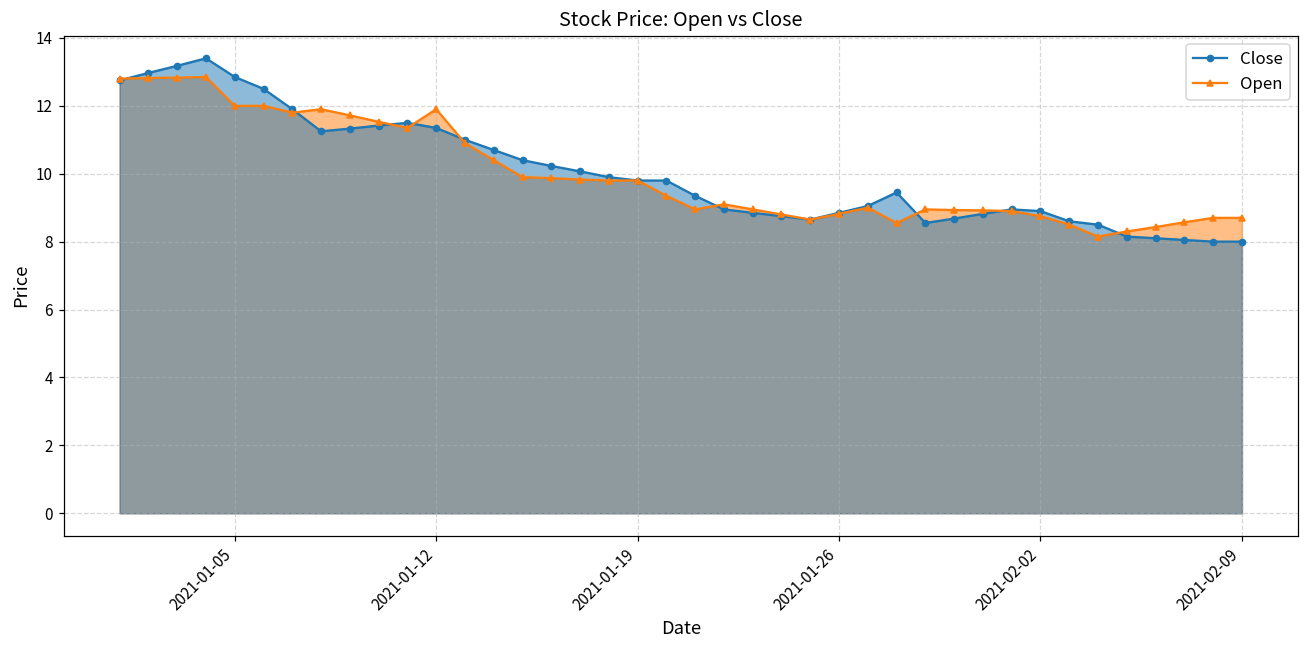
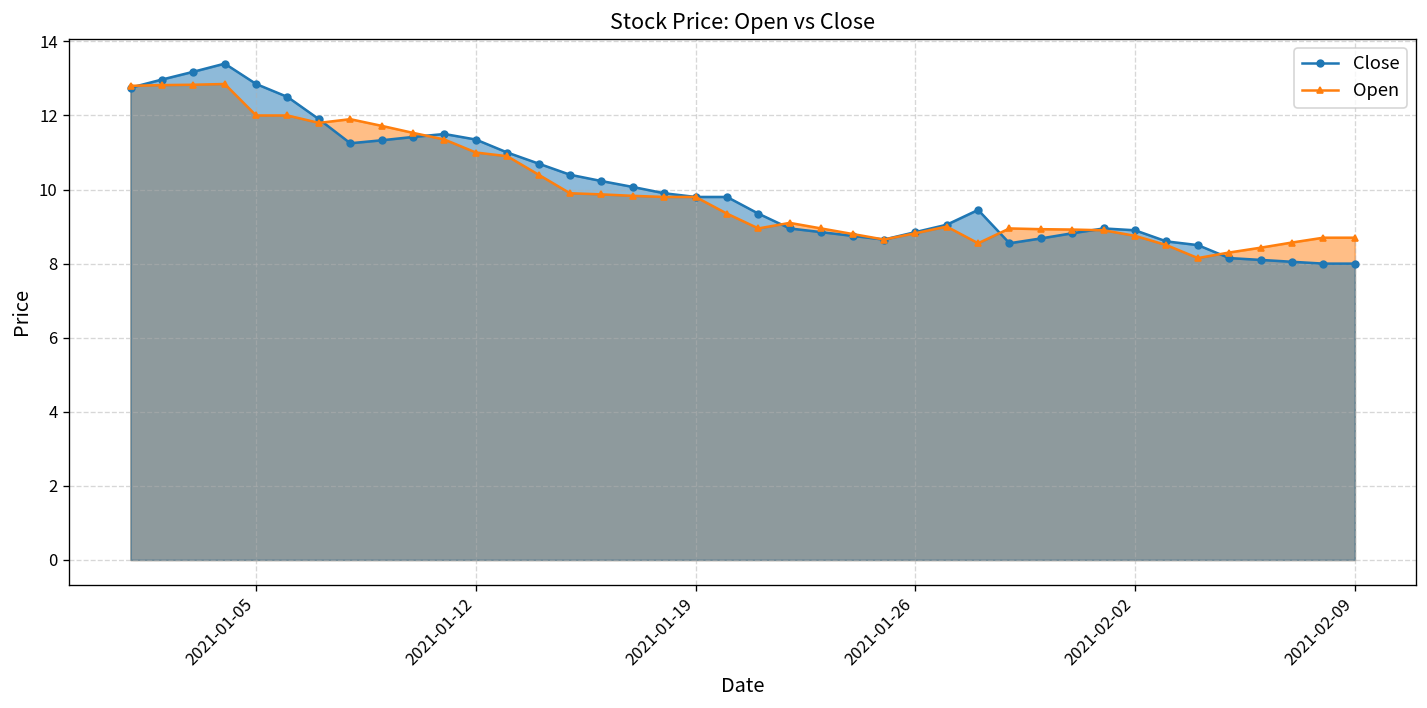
Open, 2021-01-12: 11.9 -> 11.0
